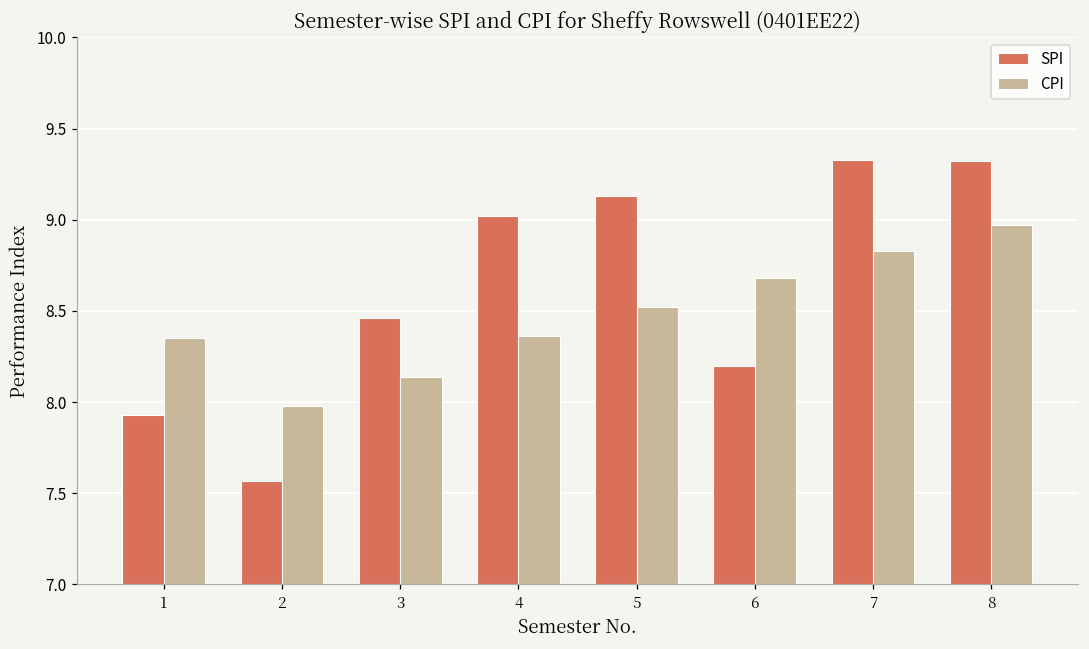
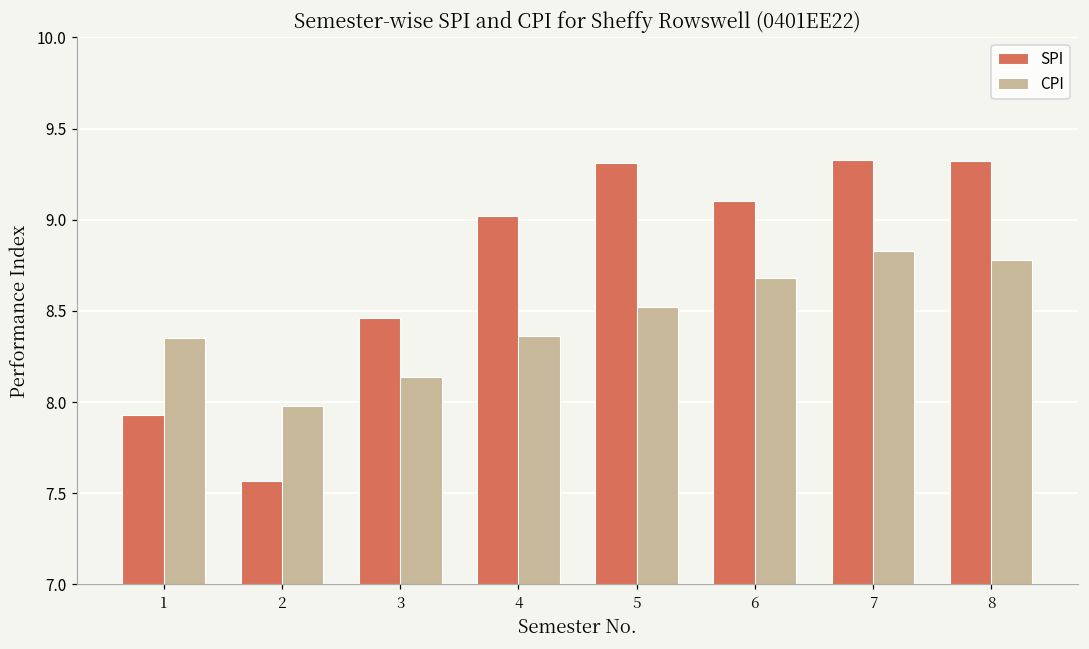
SPI, 5: 9.13 -> 9.31
SPI, 6: 8.2 -> 9.1
CPI, 8: 8.97 -> 8.78
